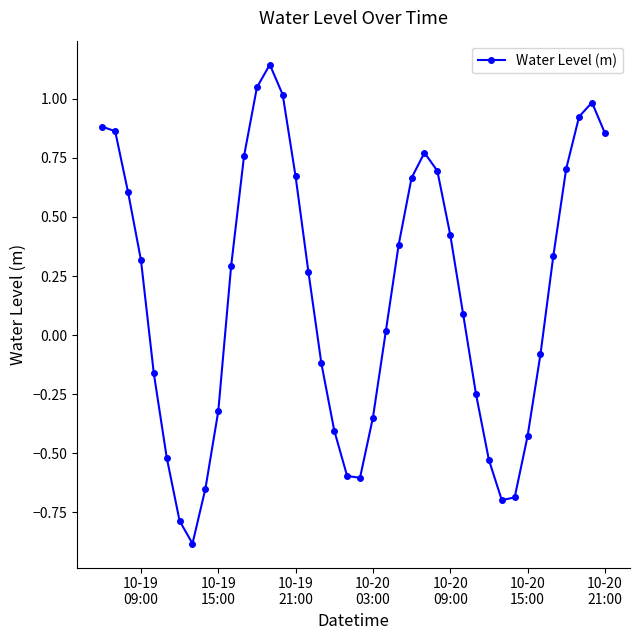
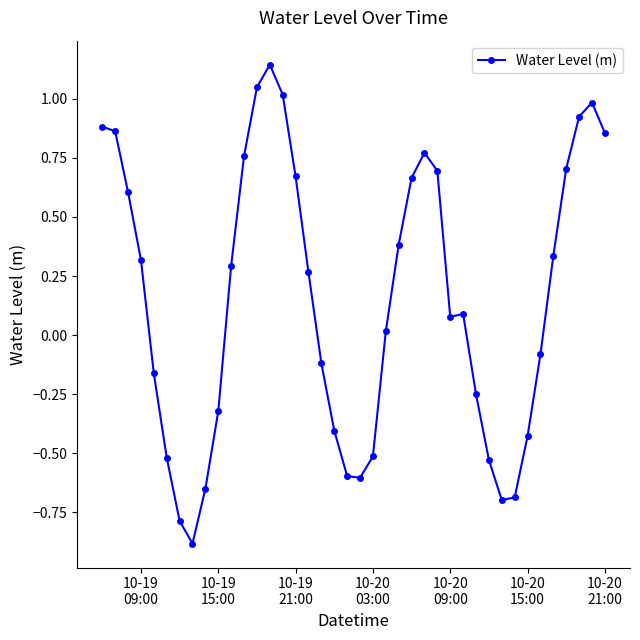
10-20 03:00: -0.35 -> -0.51
10-20 09:00: 0.42 -> 0.08
